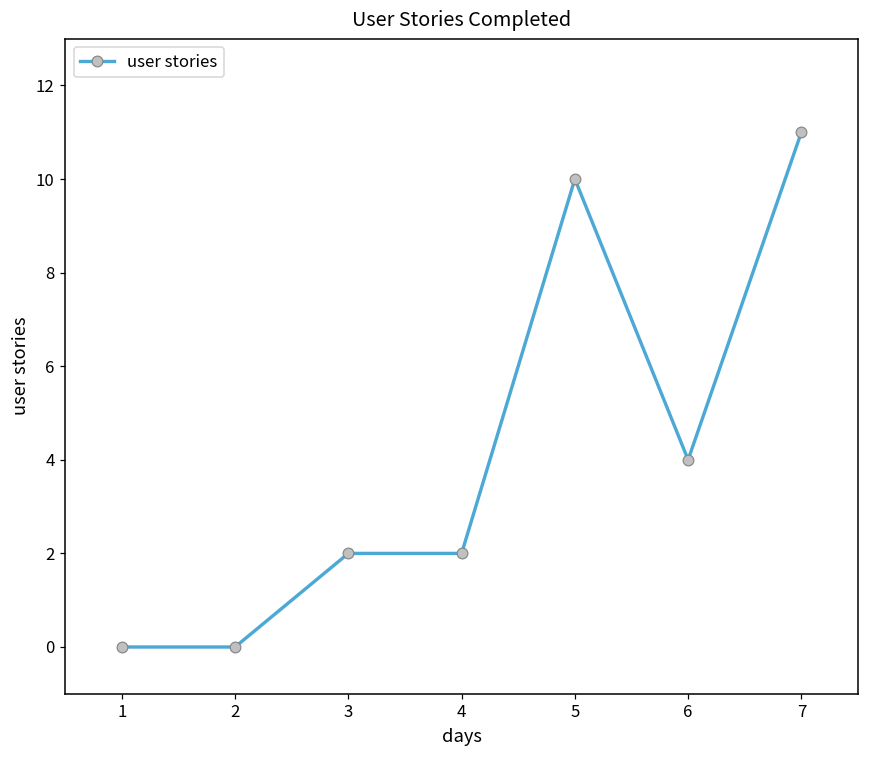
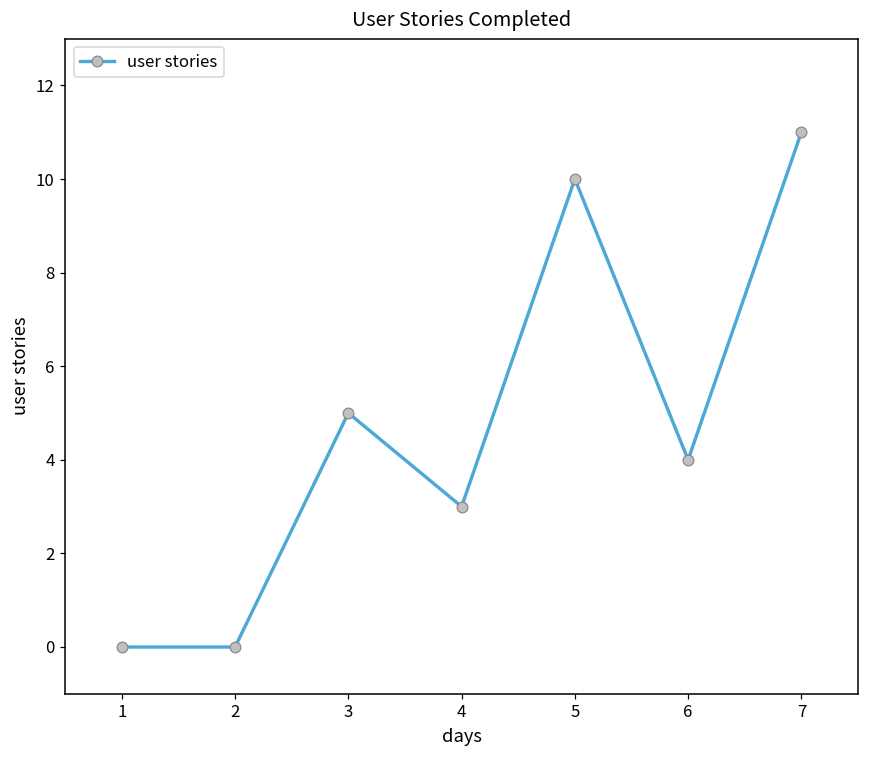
3: 2 -> 5
4: 2 -> 3
